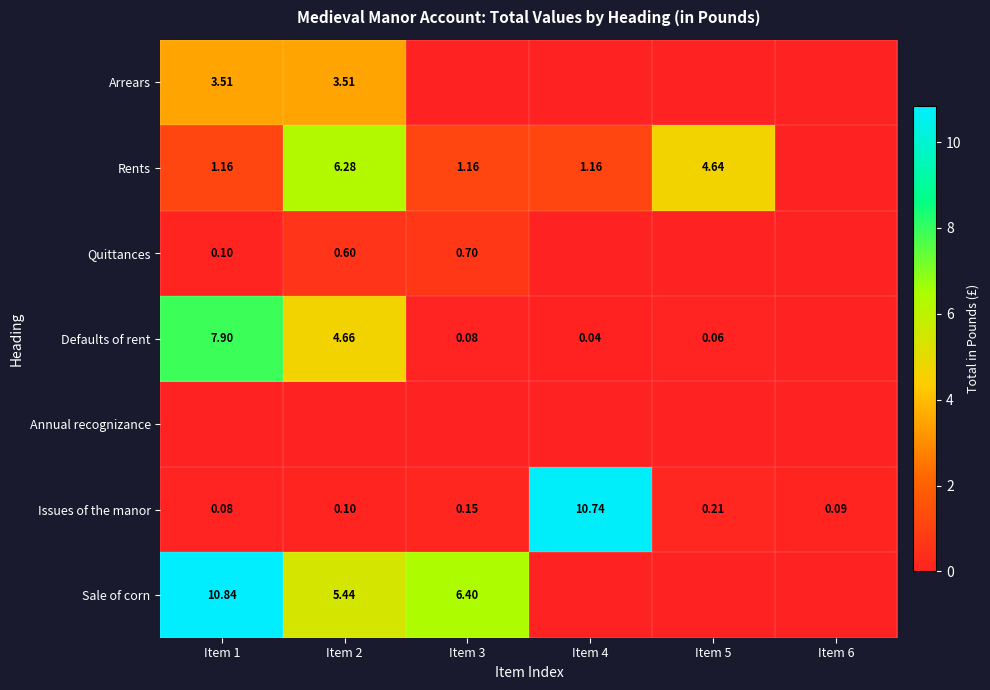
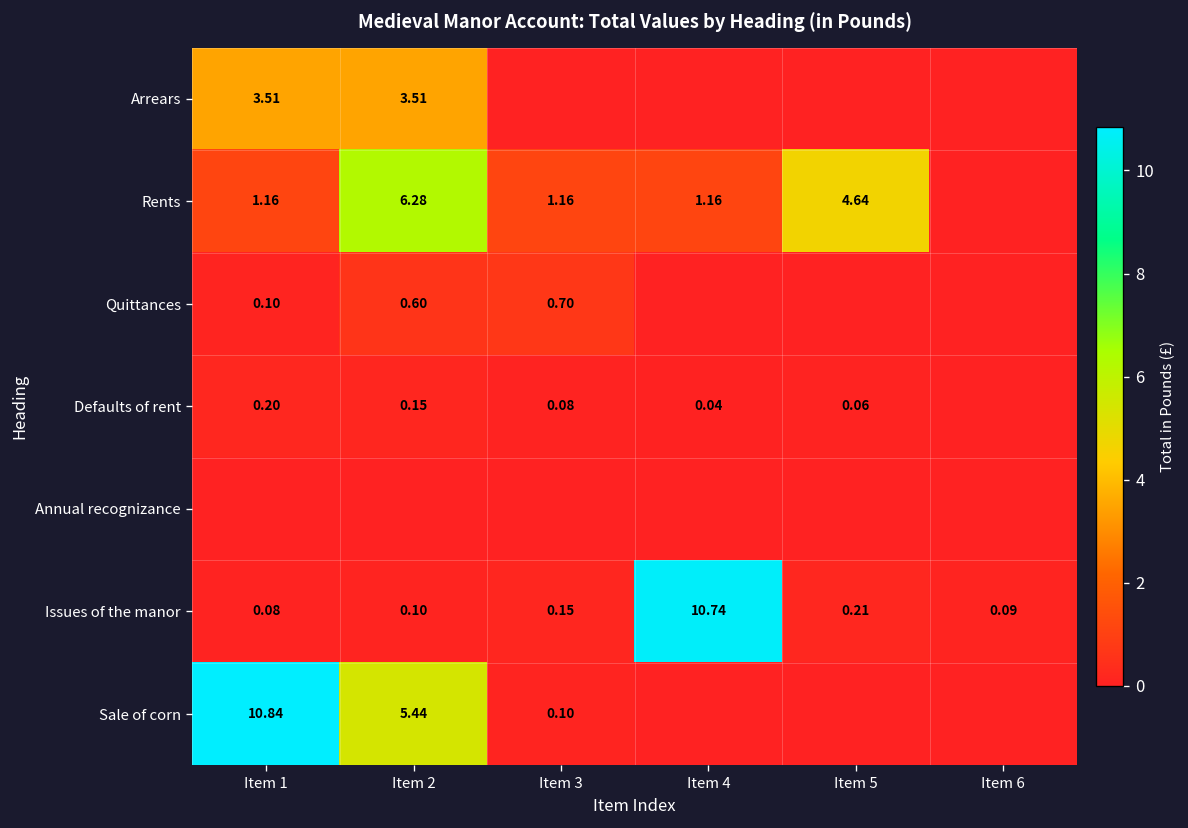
Defaults of rent, Item 1: 7.90 -> 0.20
Defaults of rent, Item 2: 4.66 -> 0.15
Sale of corn, Item 3: 6.40 -> 0.10
